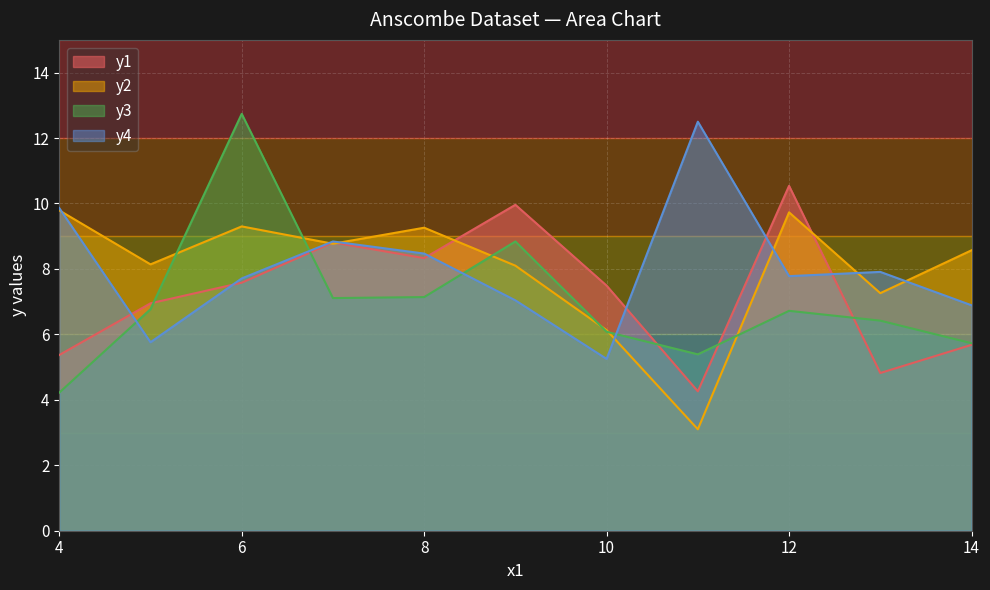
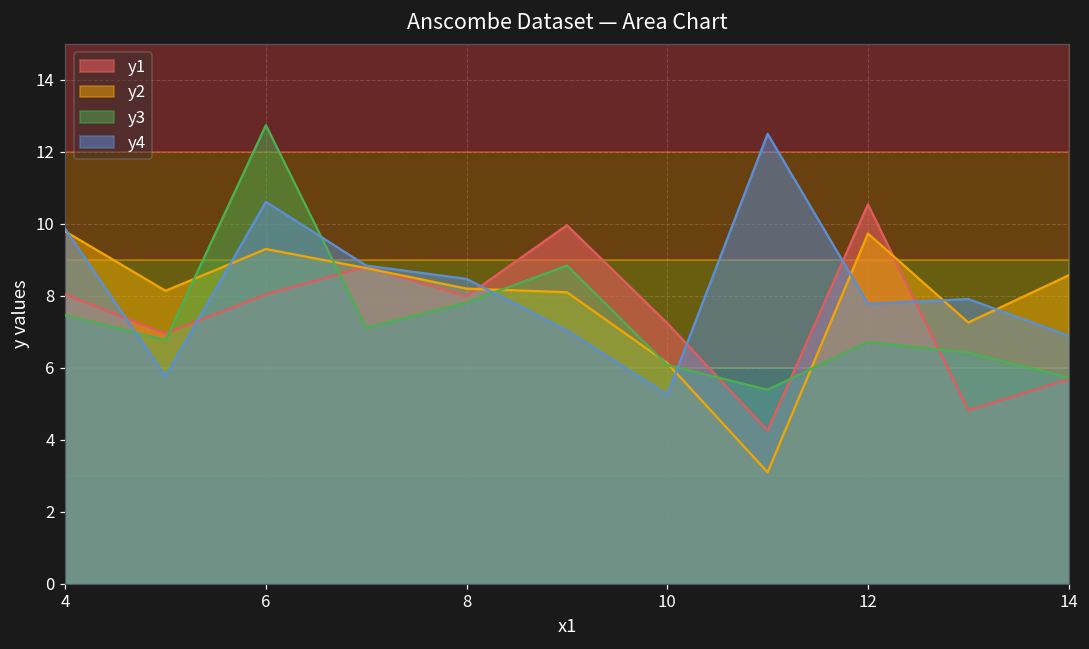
y1, 4: 5.4 -> 8.0
y3, 4: 4.2 -> 7.5
y1, 6: 7.6 -> 8.0
y4, 6: 7.7 -> 10.6
y1, 8: 8.3 -> 8.0
y2, 8: 9.3 -> 8.2
y3, 8: 7.1 -> 7.8
y1, 10: 7.5 -> 7.2
